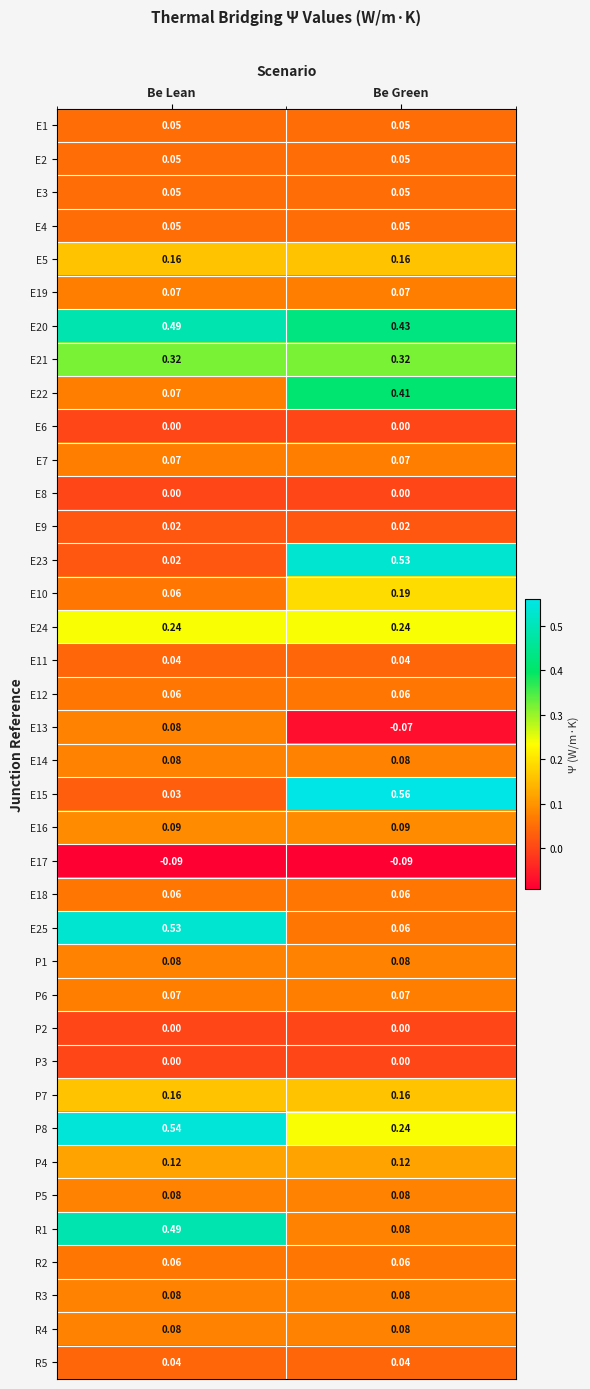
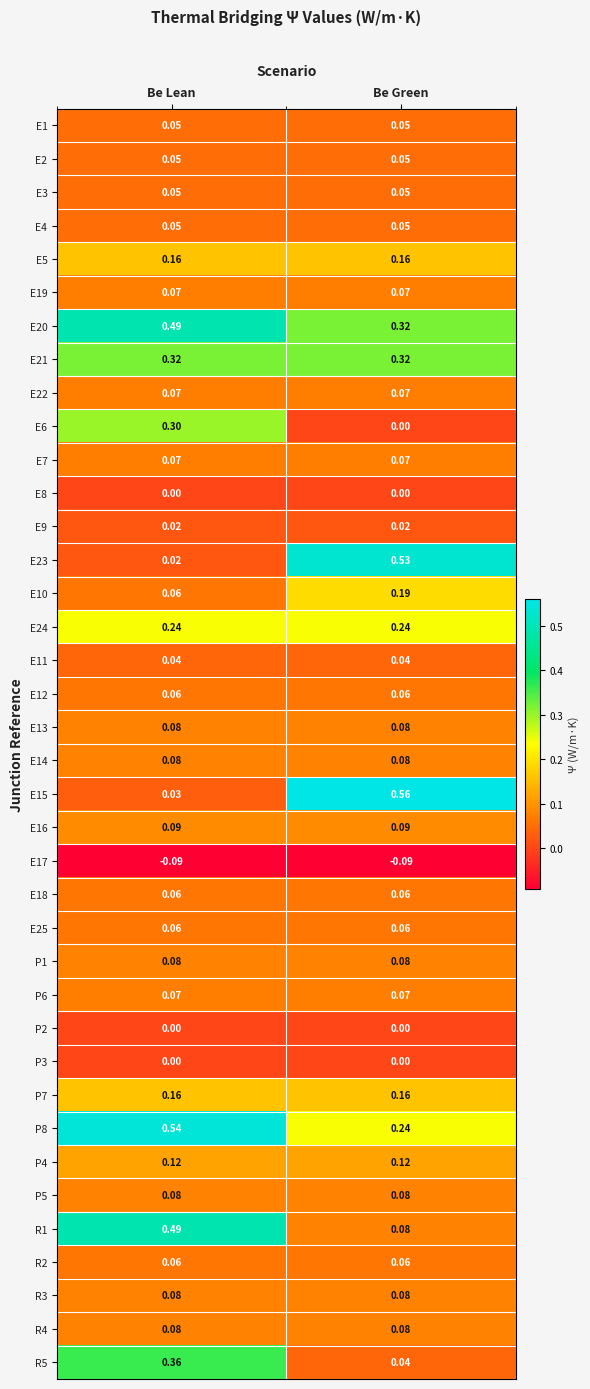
E20, Be Green: 0.43 -> 0.32
E22, Be Green: 0.41 -> 0.07
E6, Be Lean: 0.00 -> 0.30
E13, Be Green: -0.07 -> 0.08
E25, Be Lean: 0.53 -> 0.06
R5, Be Lean: 0.04 -> 0.36
